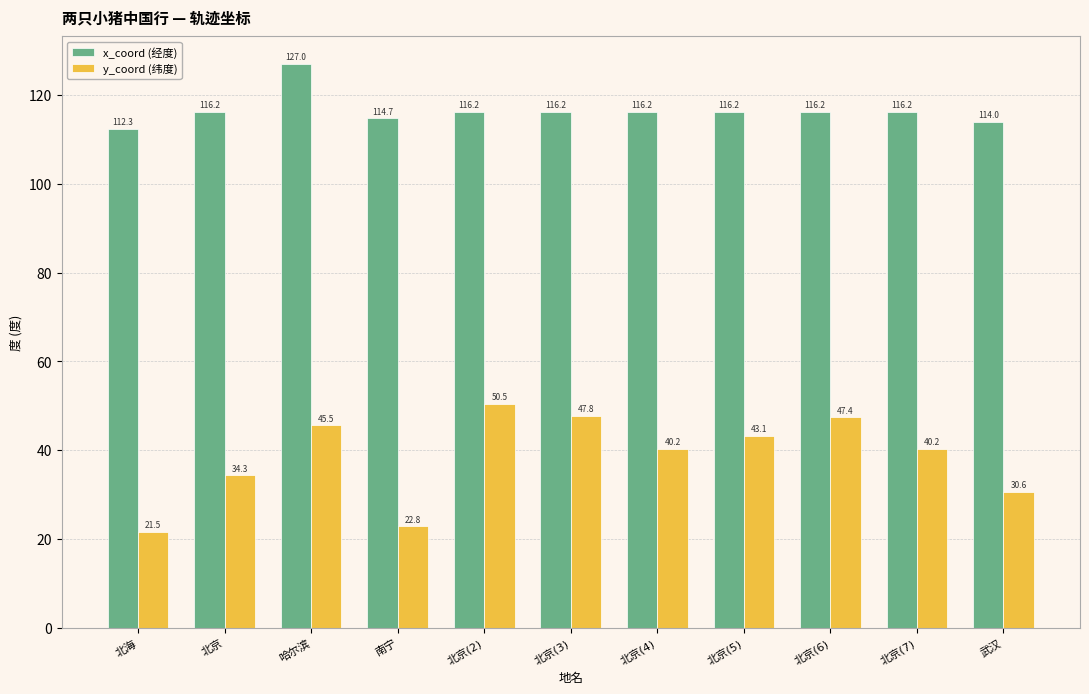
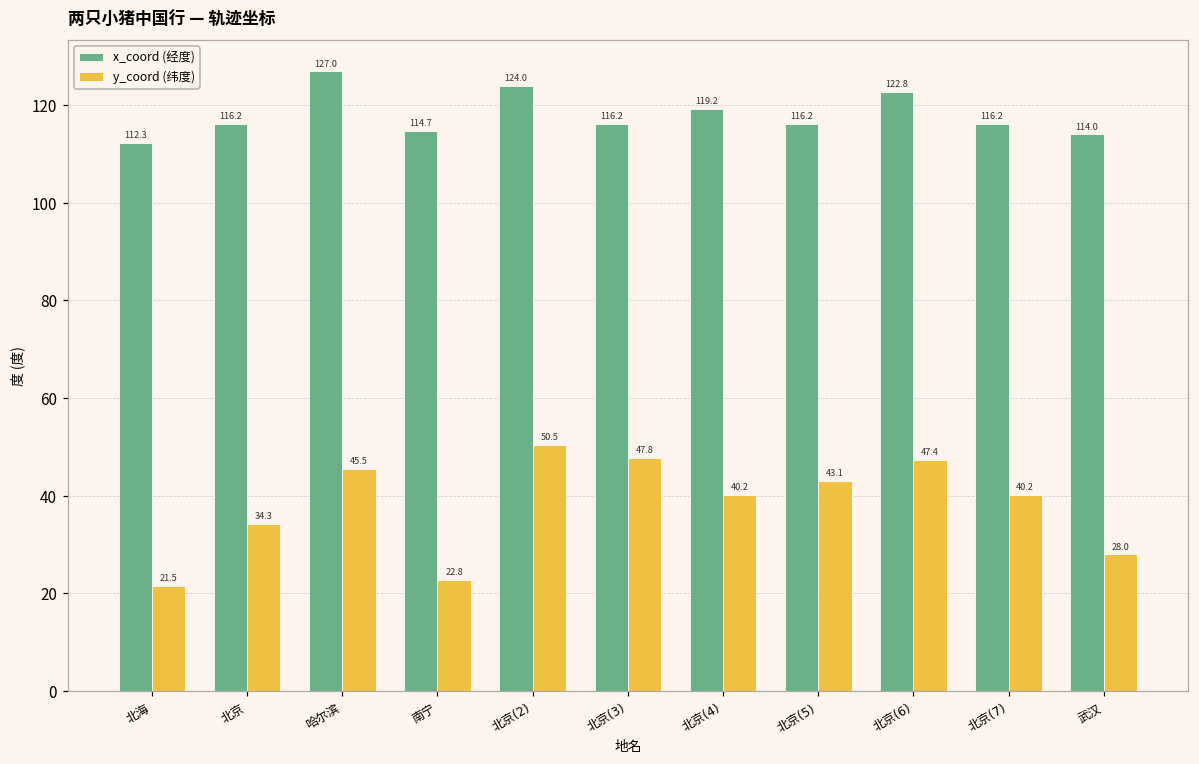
x_coord (经度), 北京(2): 116.2 -> 124.0
x_coord (经度), 北京(4): 116.2 -> 119.2
x_coord (经度), 北京(6): 116.2 -> 122.8
y_coord (纬度), 武汉: 30.6 -> 28.0
